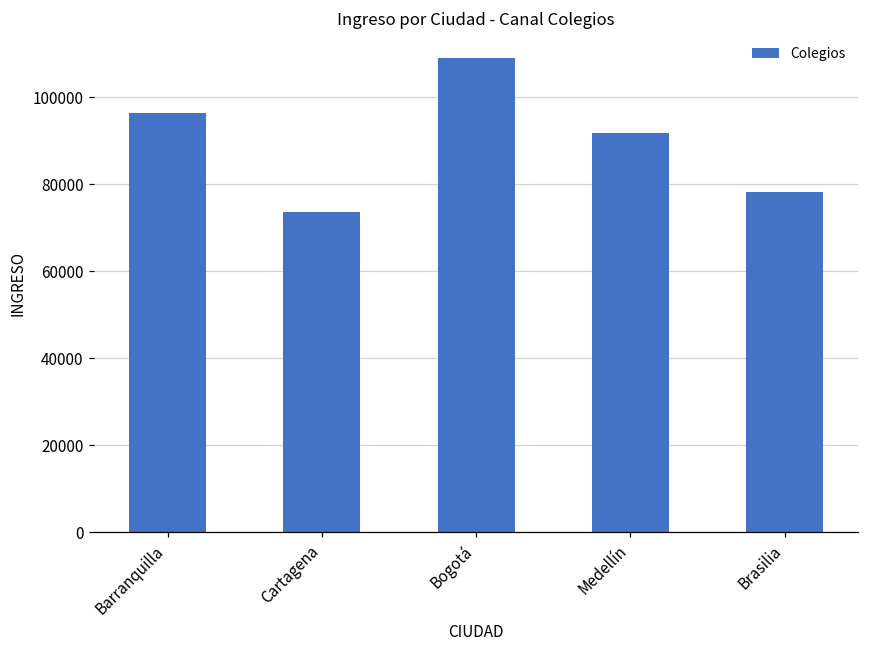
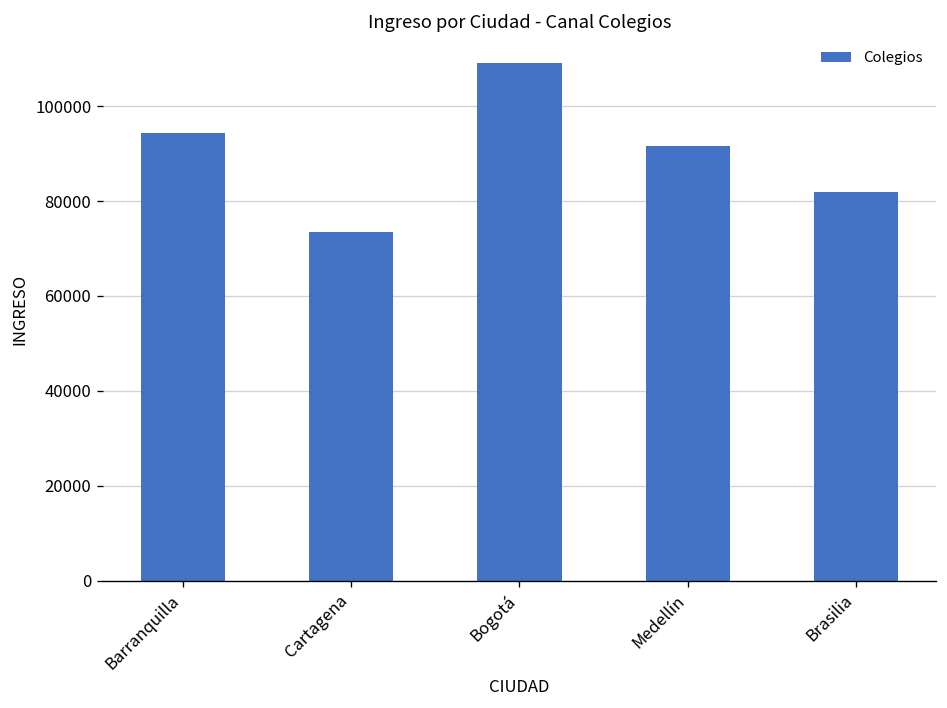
Barranquilla: 96000 -> 94000
Brasilia: 78000 -> 82000
